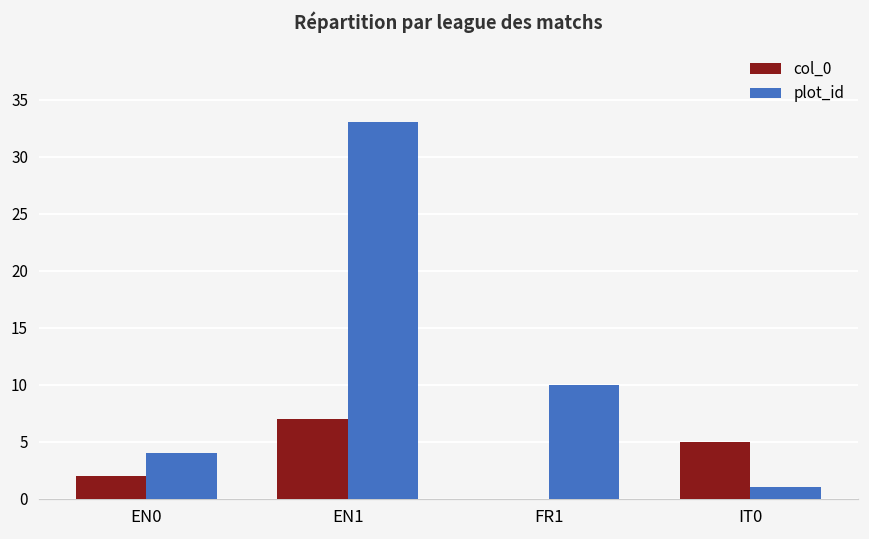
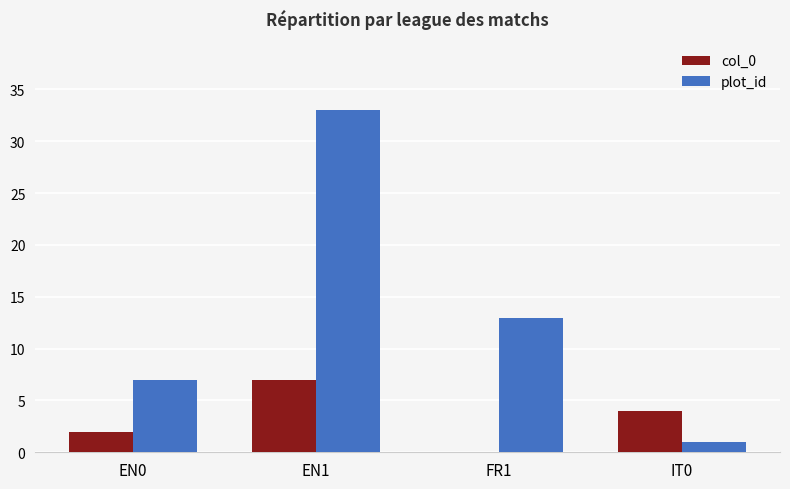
plot_id, EN0: 4 -> 7
plot_id, FR1: 10 -> 13
col_0, IT0: 5 -> 4
